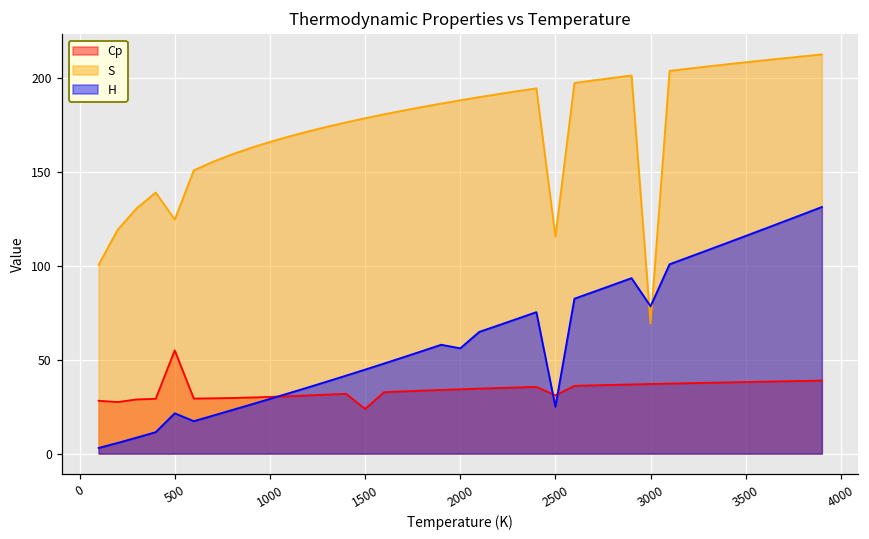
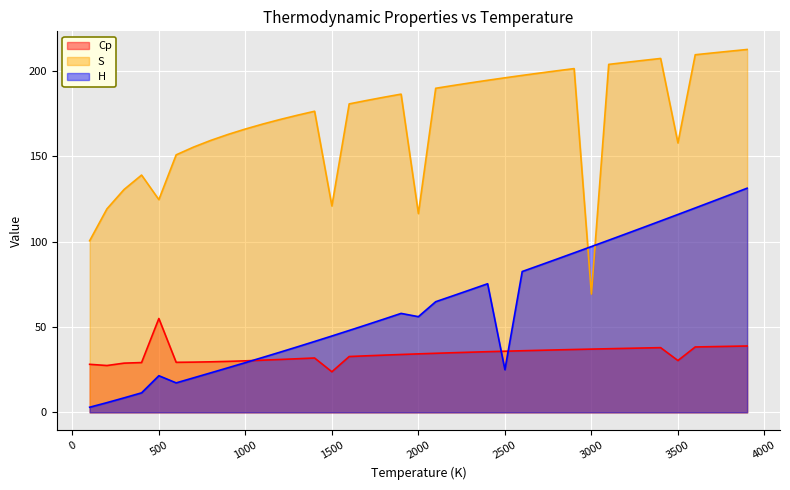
S, 1500: 179 -> 121
S, 2000: 188 -> 117
Cp, 2500: 31 -> 36
S, 2500: 116 -> 196
H, 3000: 79 -> 97
Cp, 3500: 38 -> 30
S, 3500: 209 -> 158
